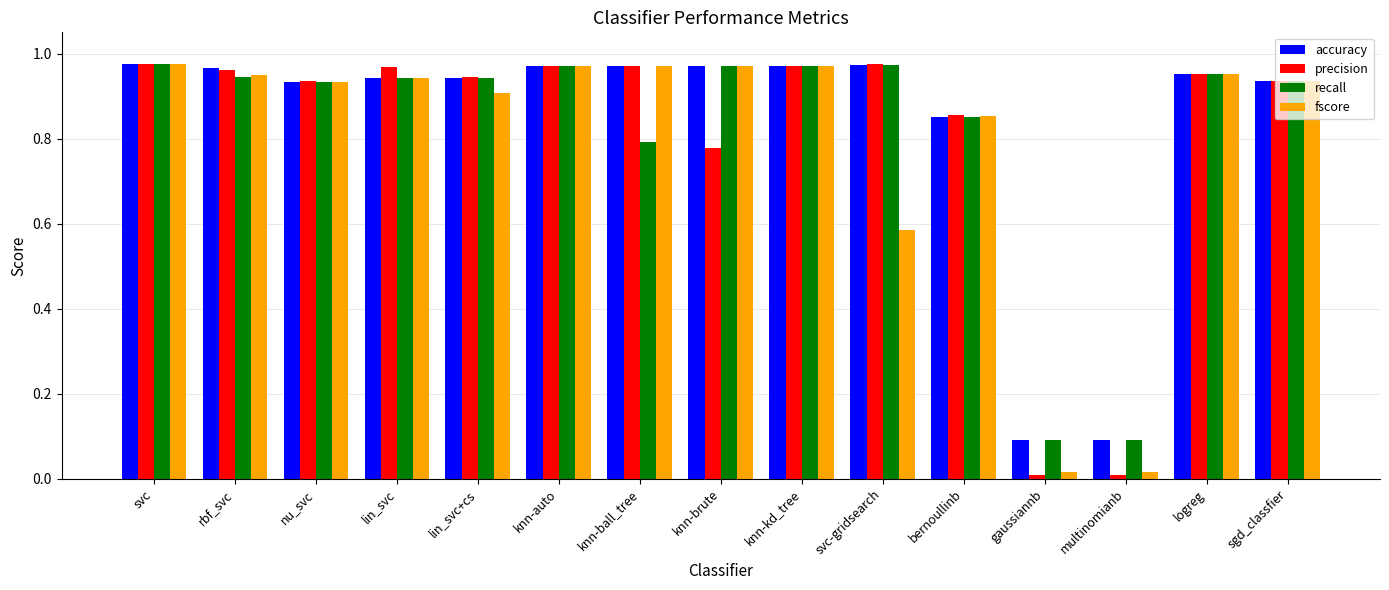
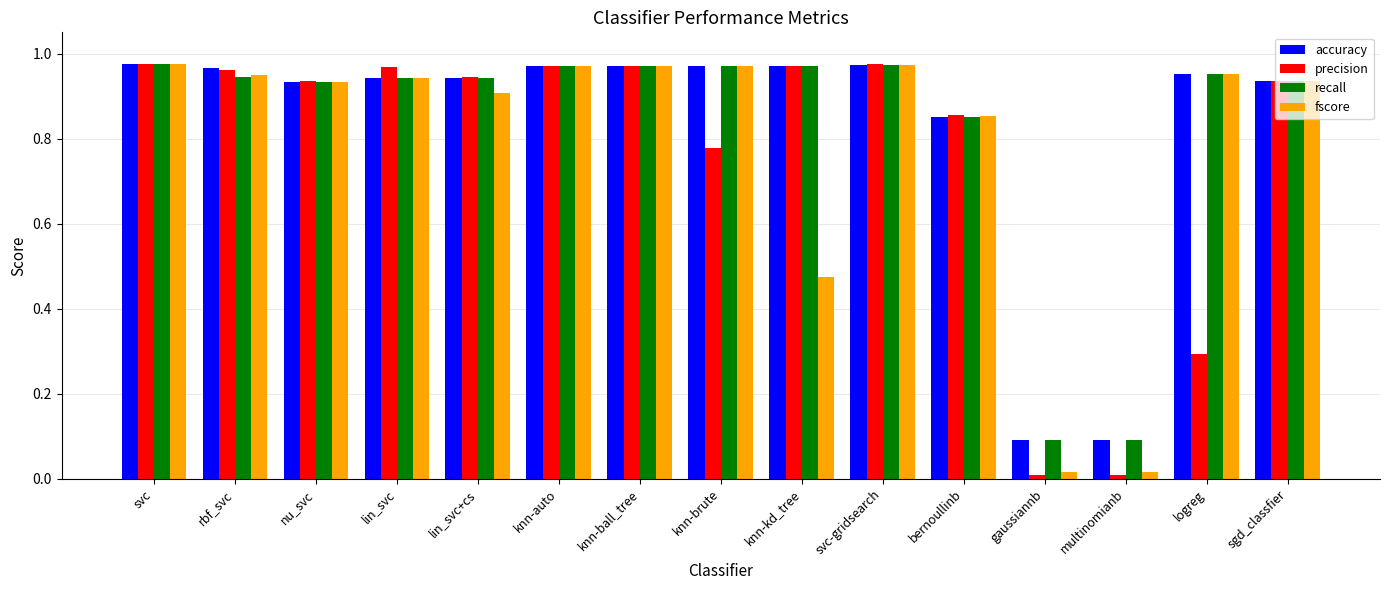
recall, knn-ball_tree: 0.79 -> 0.97
fscore, knn-kd_tree: 0.97 -> 0.48
fscore, svc-gridsearch: 0.58 -> 0.97
precision, logreg: 0.95 -> 0.29
